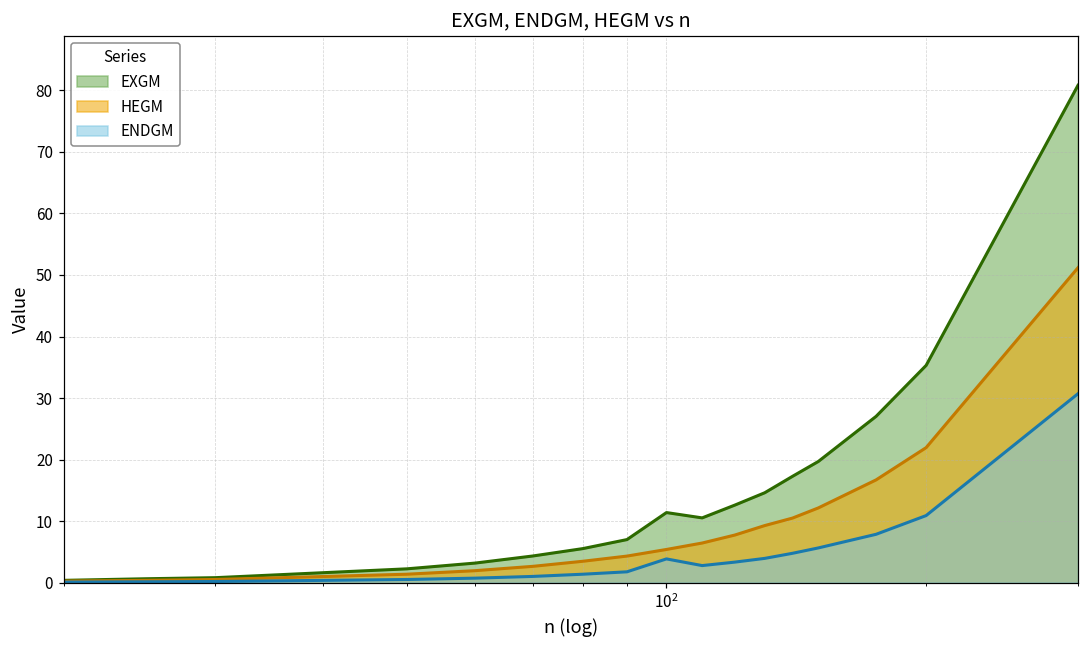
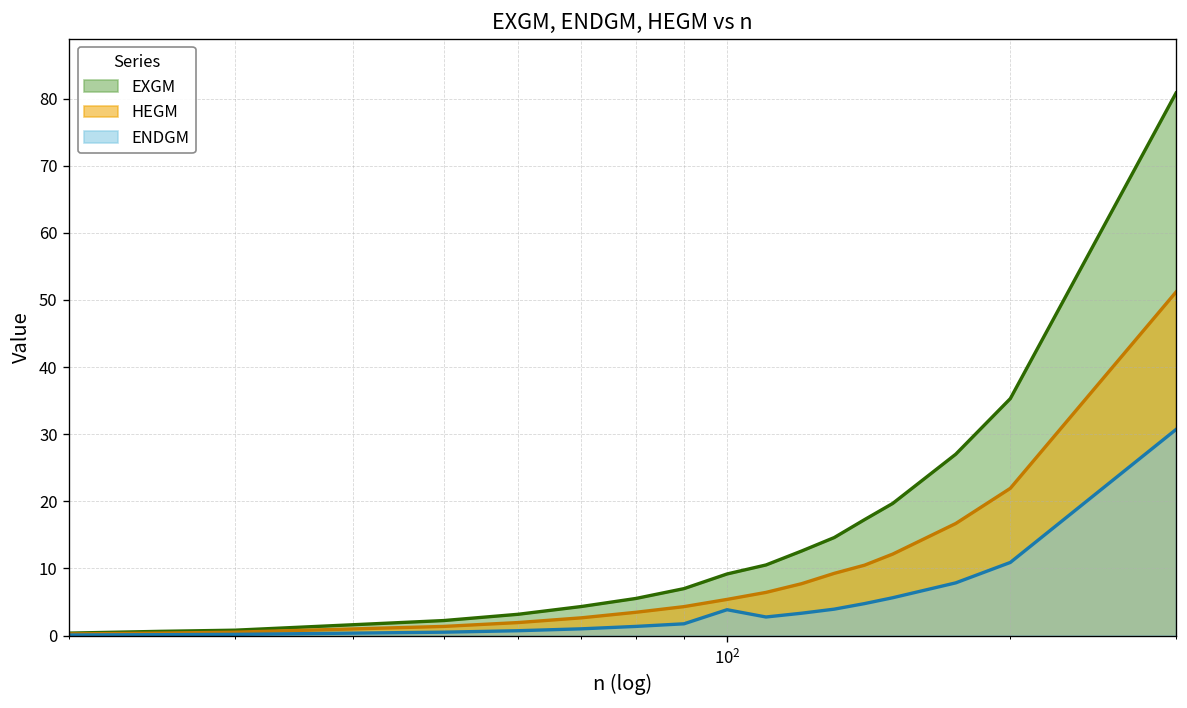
EXGM, 10^2: 11 -> 9
